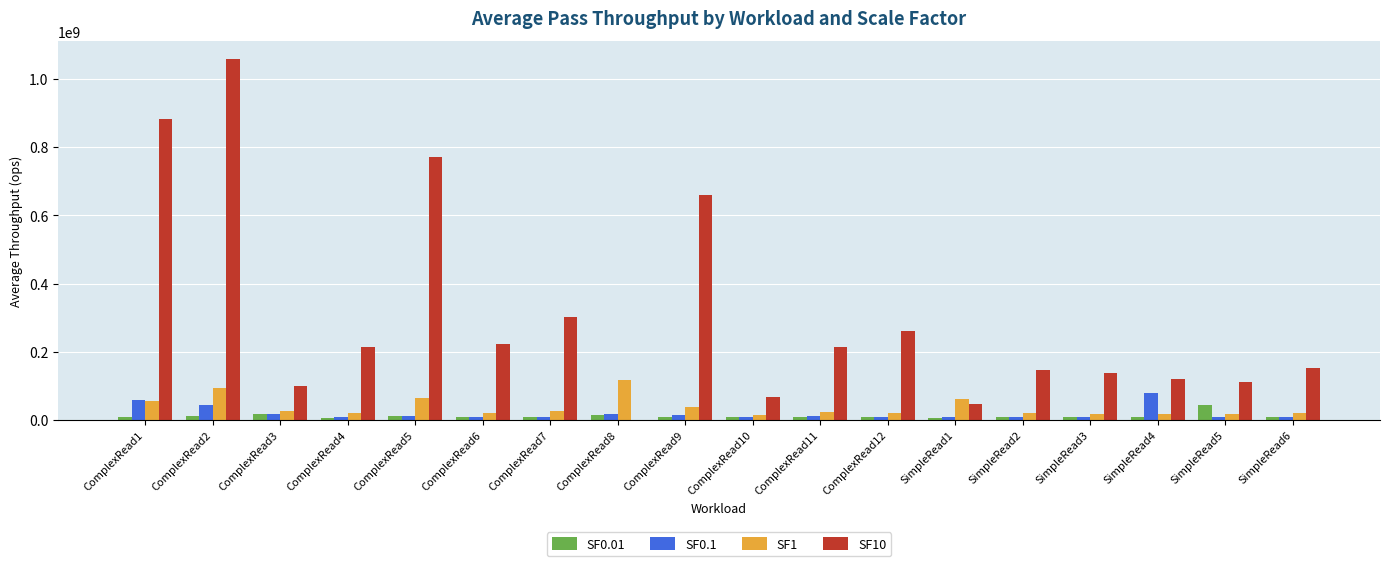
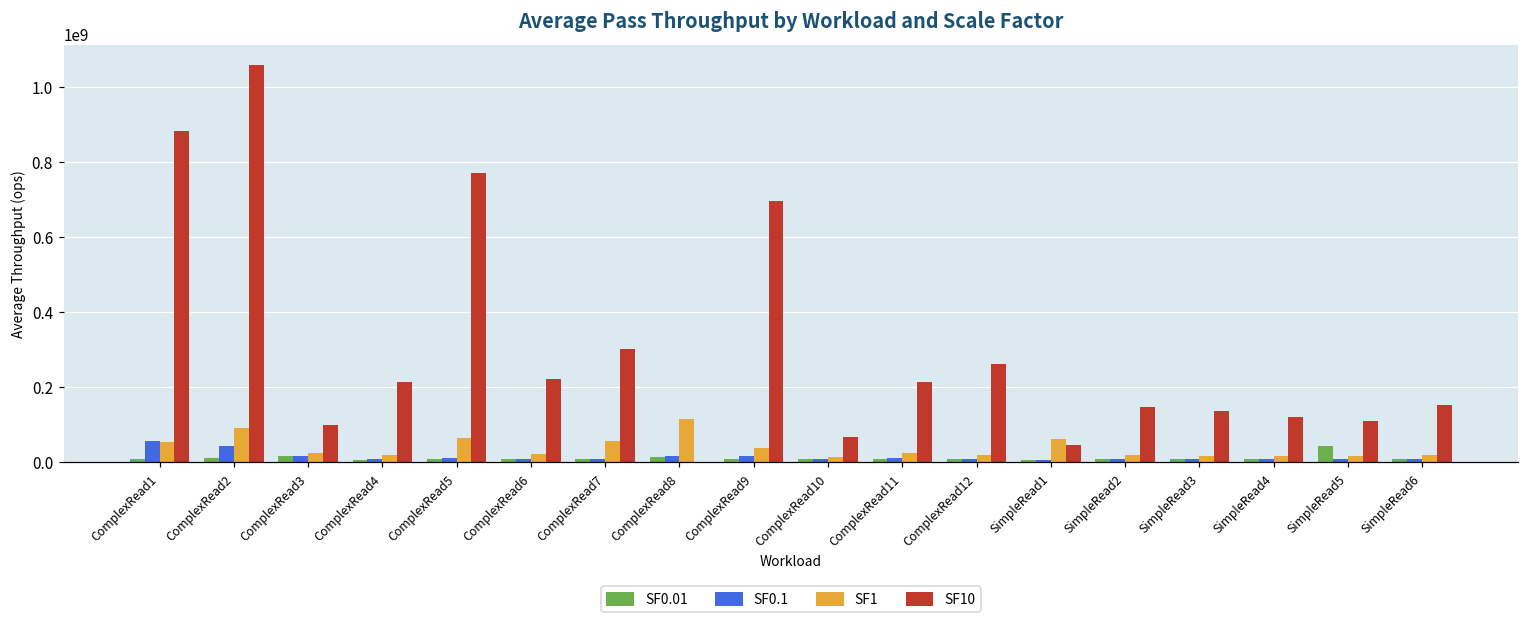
SF1, ComplexRead7: 30000000 -> 60000000
SF10, ComplexRead9: 660000000 -> 700000000
SF0.1, SimpleRead4: 80000000 -> 10000000
